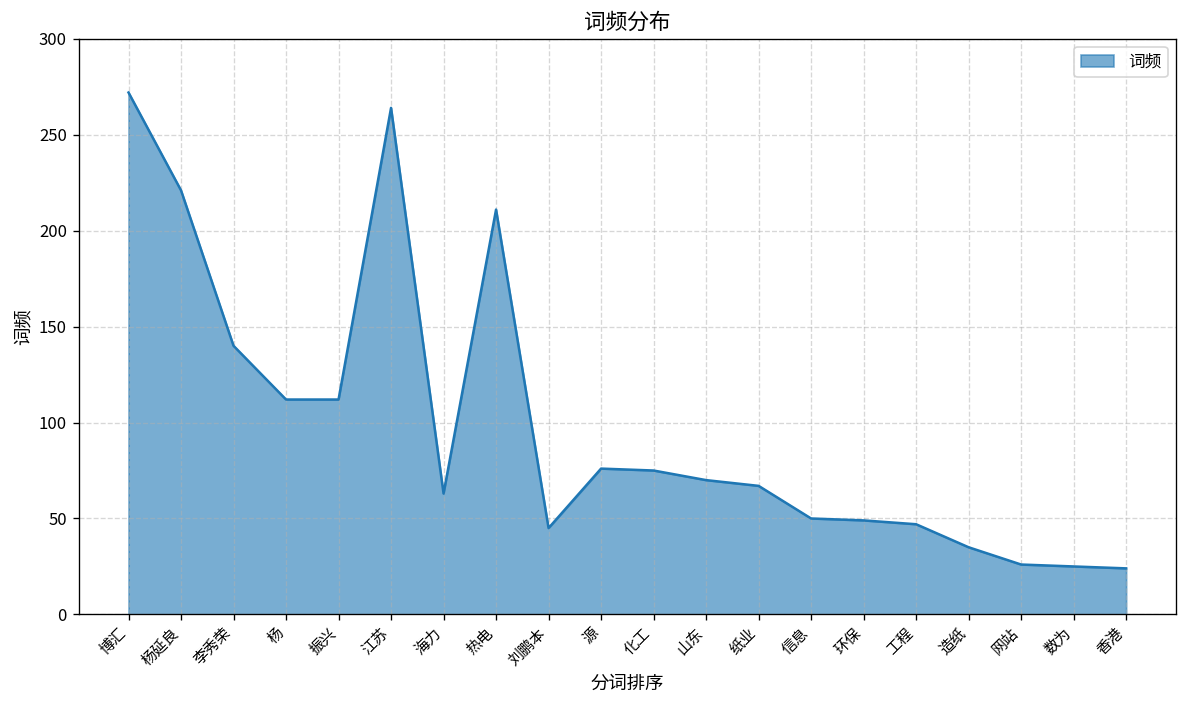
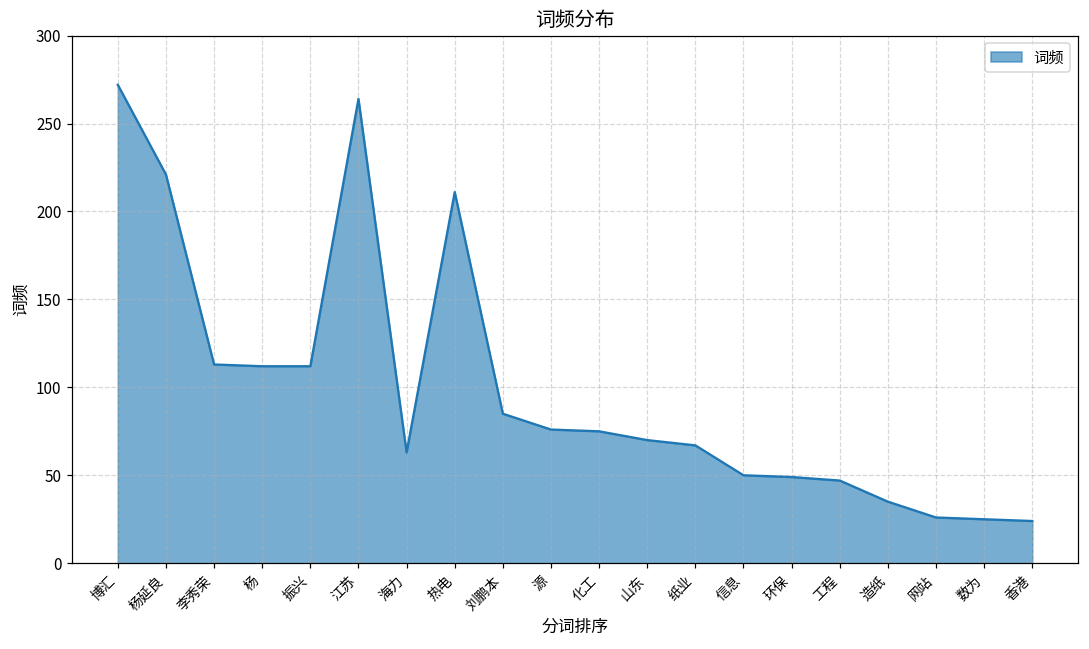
李秀荣: 140 -> 113
刘鹏本: 45 -> 85
